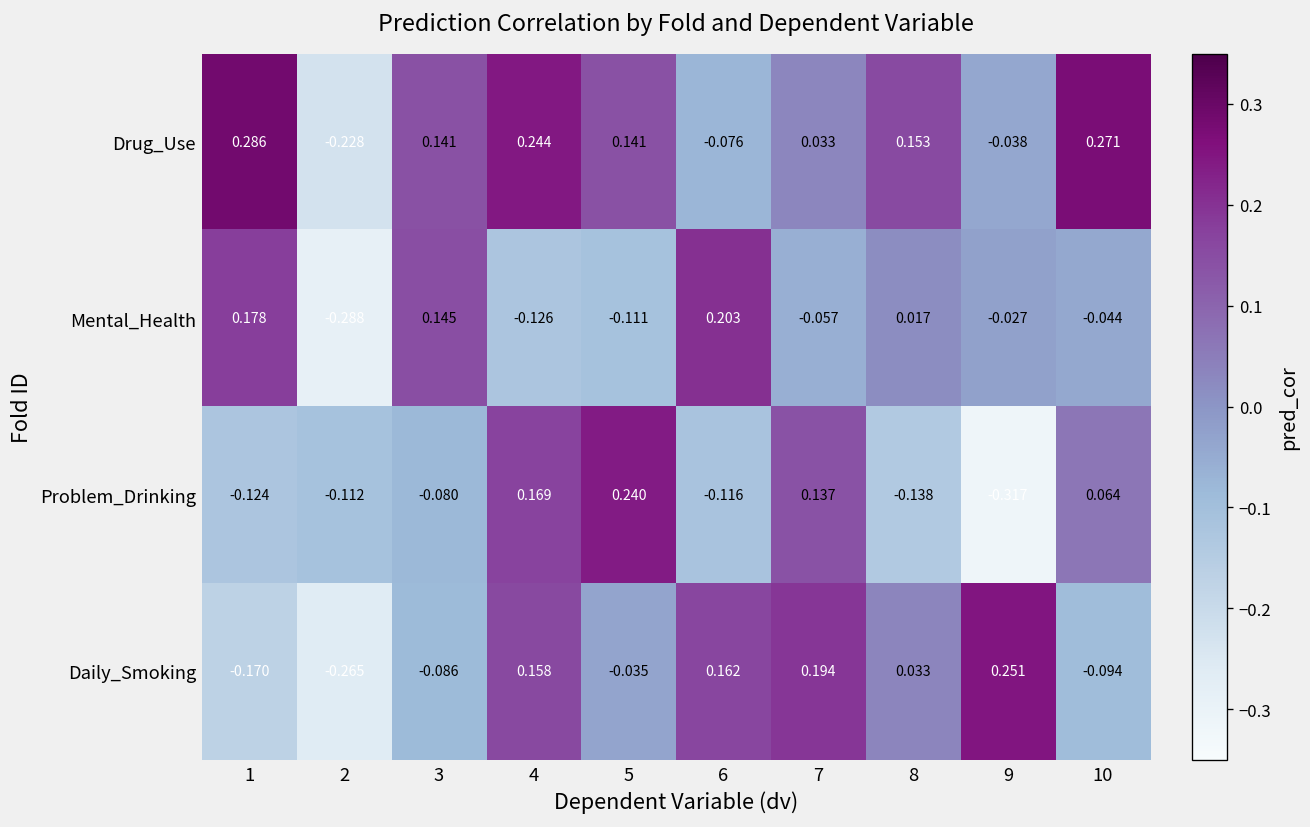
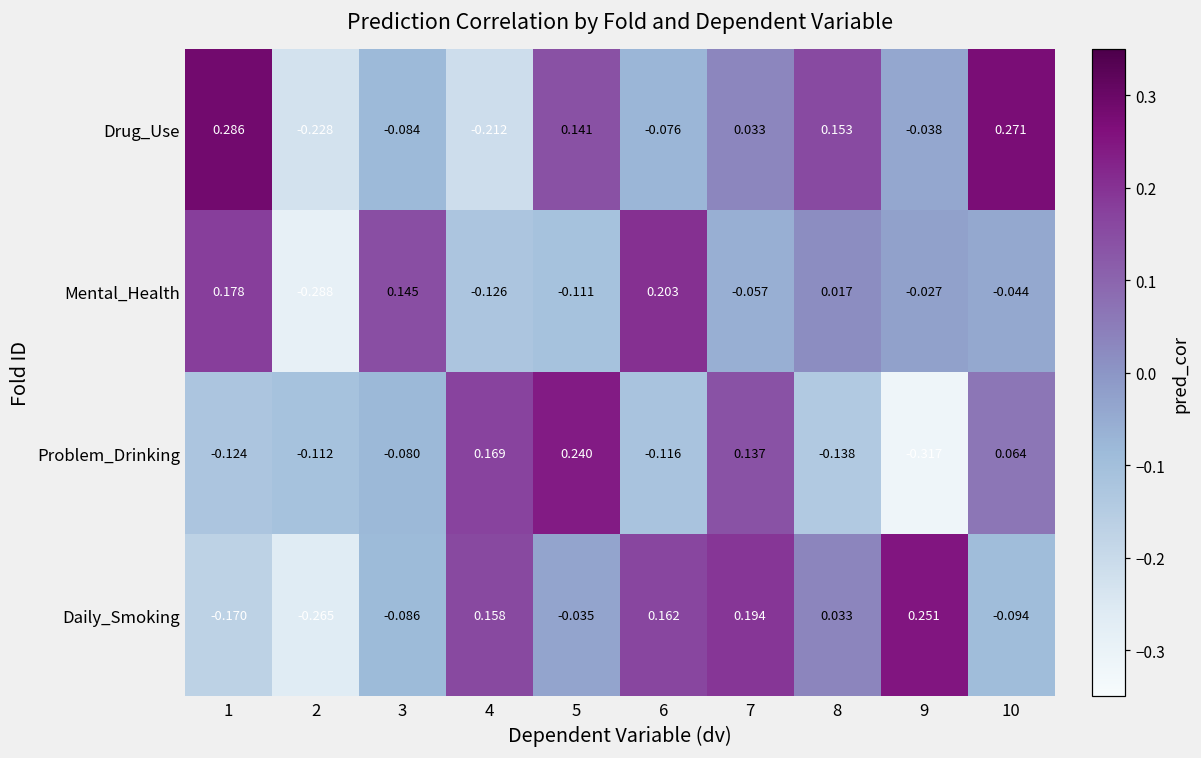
Drug_Use, 3: 0.141 -> -0.084
Drug_Use, 4: 0.244 -> -0.212
